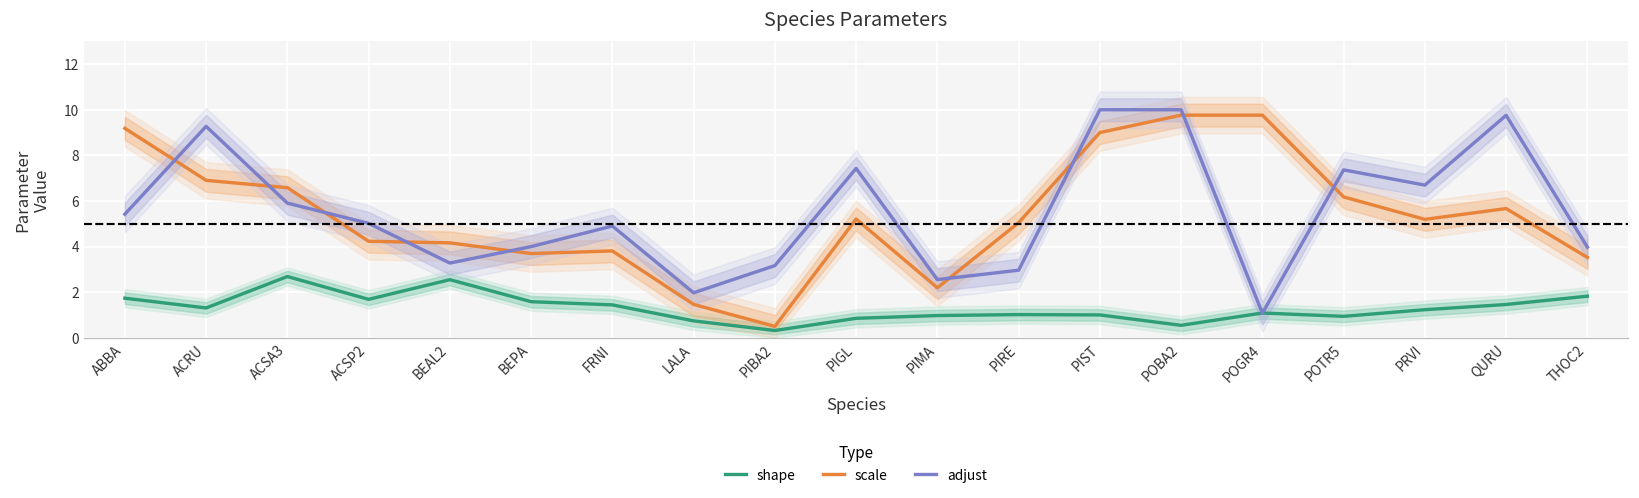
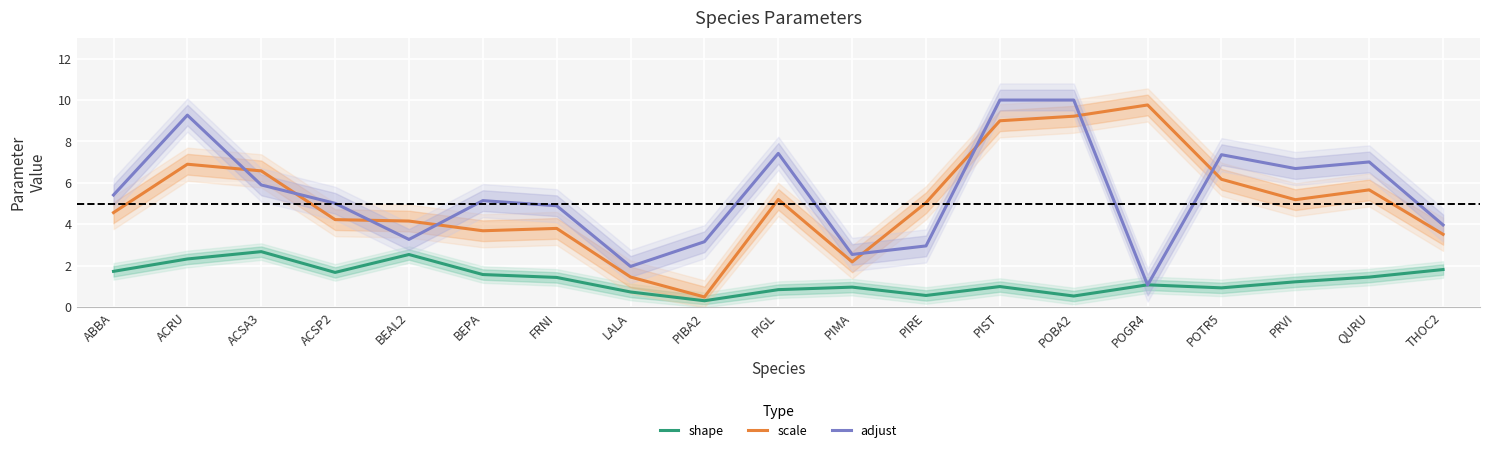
scale, ABBA: 9.2 -> 4.6
shape, ACRU: 1.3 -> 2.3
adjust, BEPA: 4.0 -> 5.1
shape, PIRE: 1.0 -> 0.6
scale, POBA2: 9.8 -> 9.2
adjust, QURU: 9.8 -> 7.0
